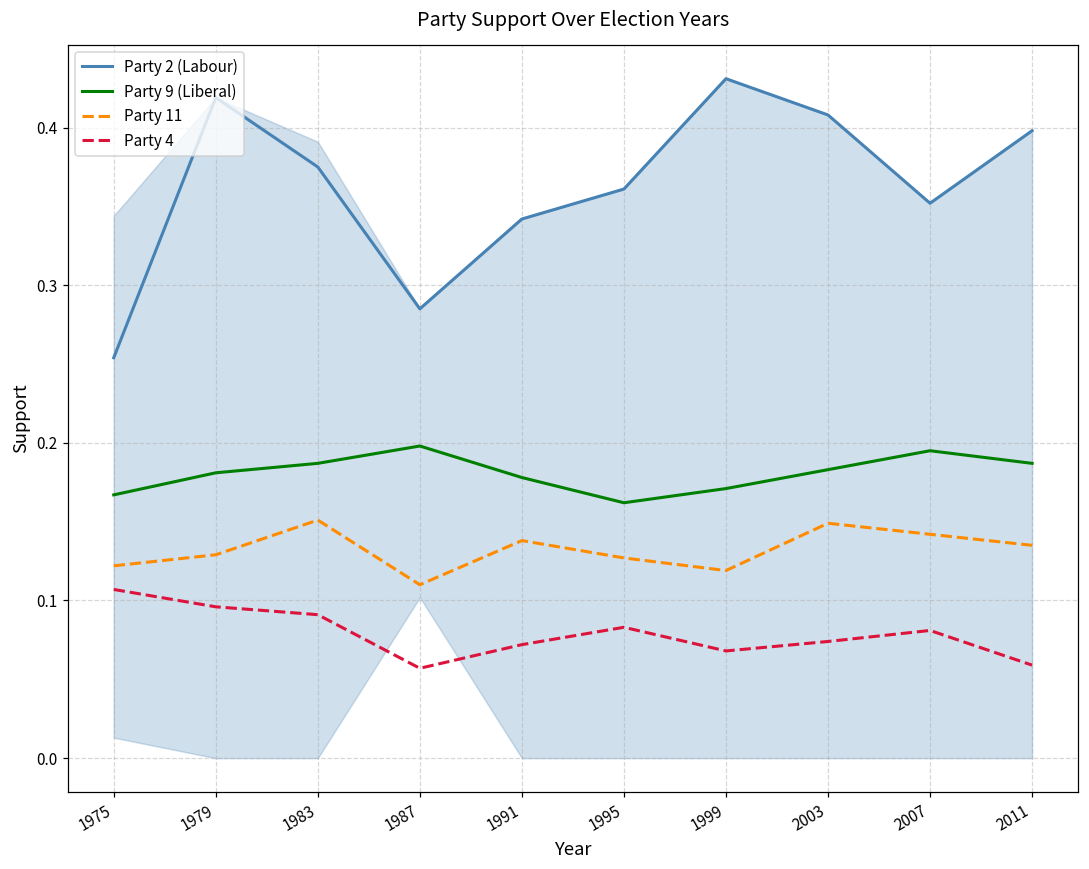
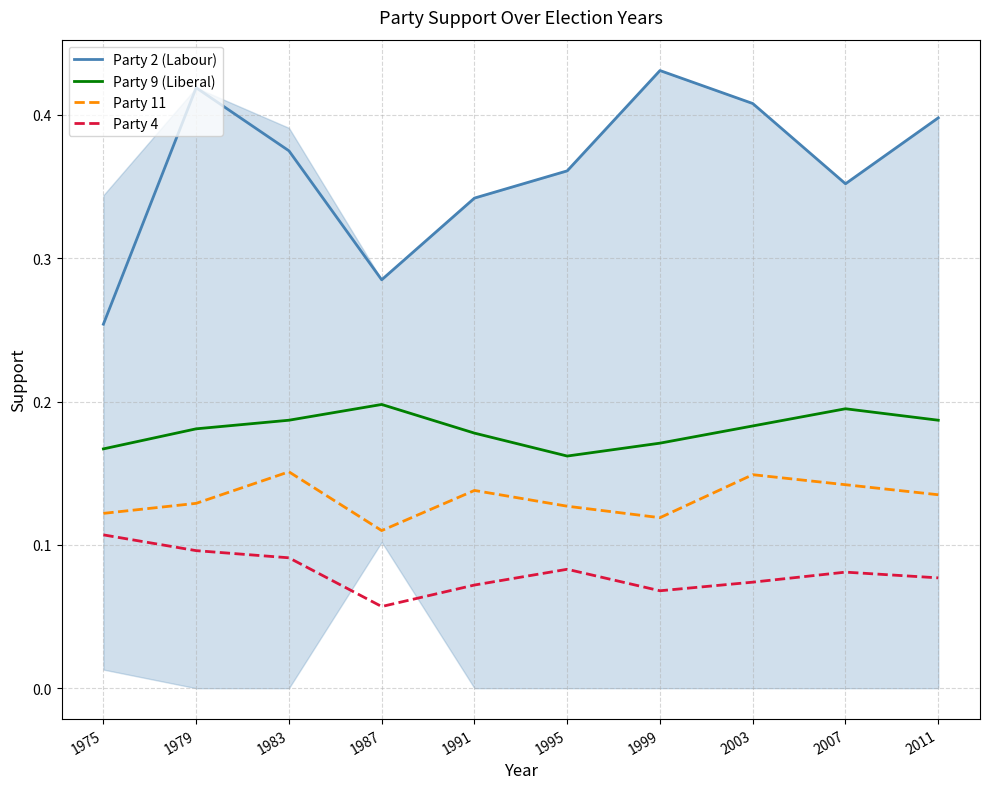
Party 4, 2011: 0.059 -> 0.077
